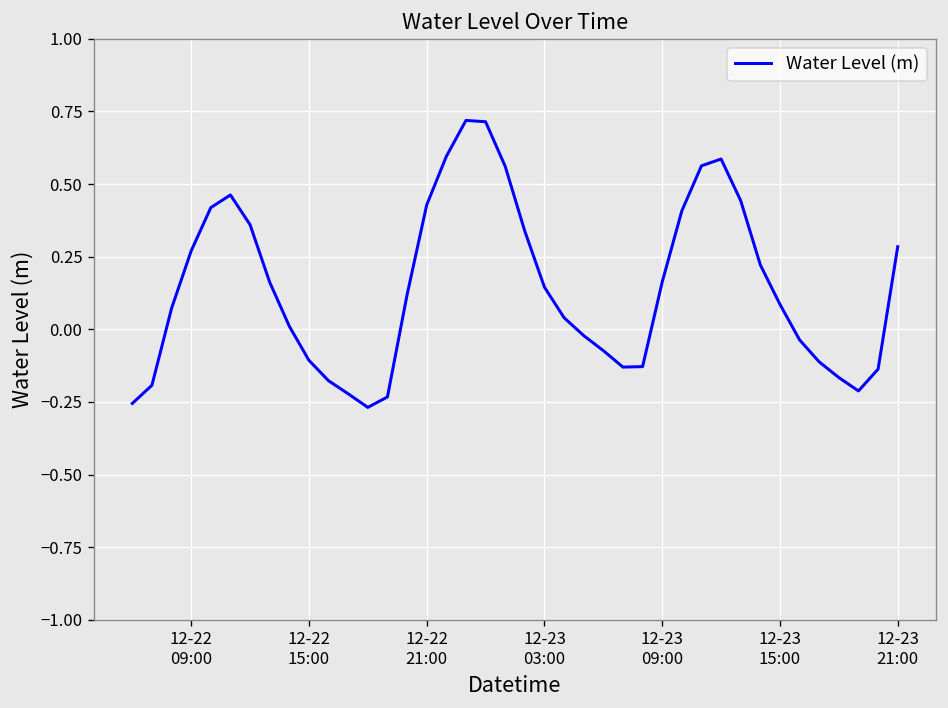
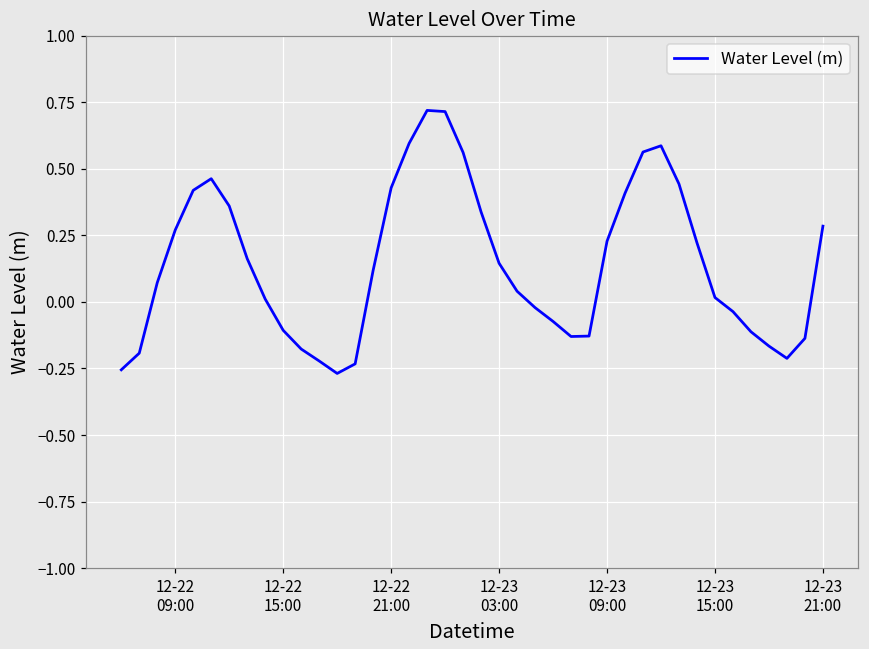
12-23 09:00: 0.16 -> 0.23
12-23 15:00: 0.09 -> 0.02
